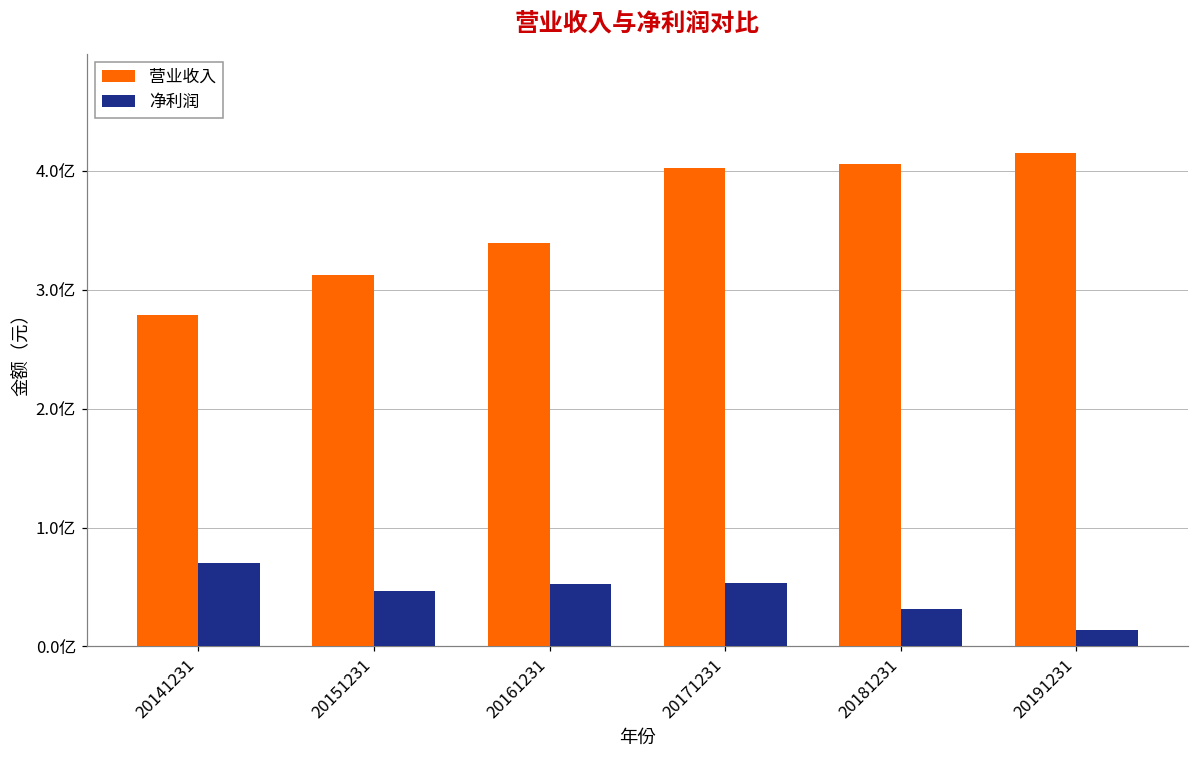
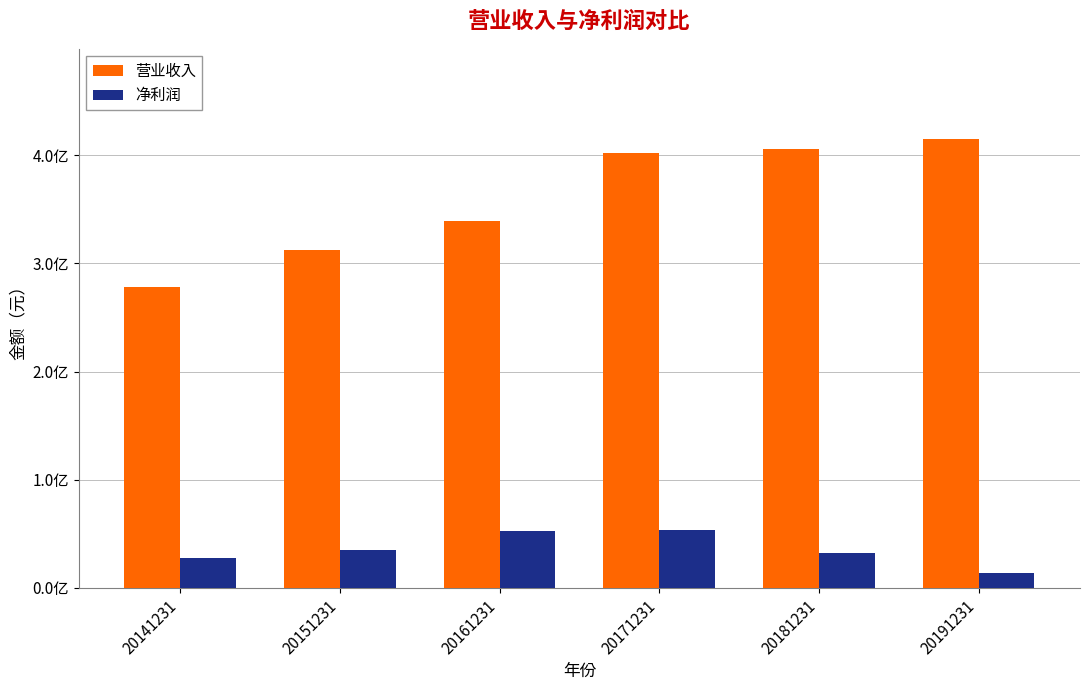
净利润, 20141231: 0.71亿 -> 0.28亿
净利润, 20151231: 0.47亿 -> 0.35亿
